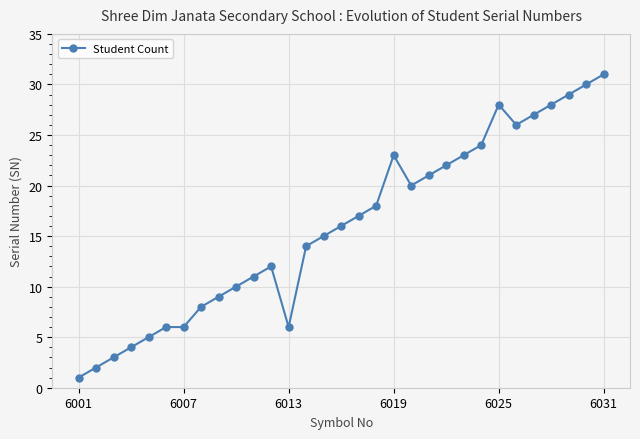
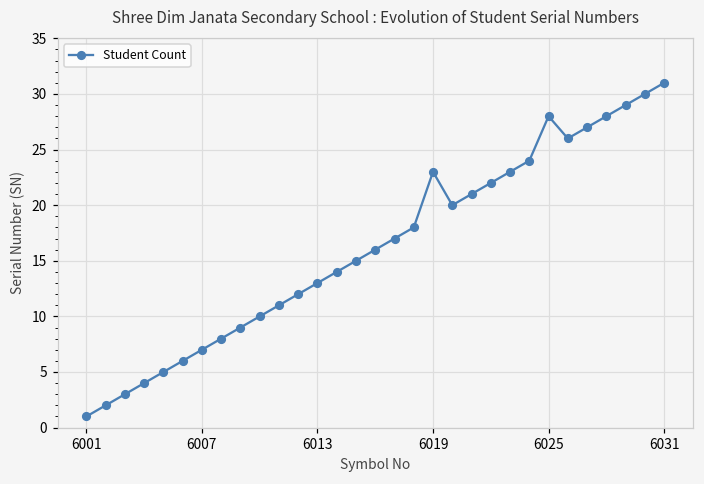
6007: 6 -> 7
6013: 6 -> 13
